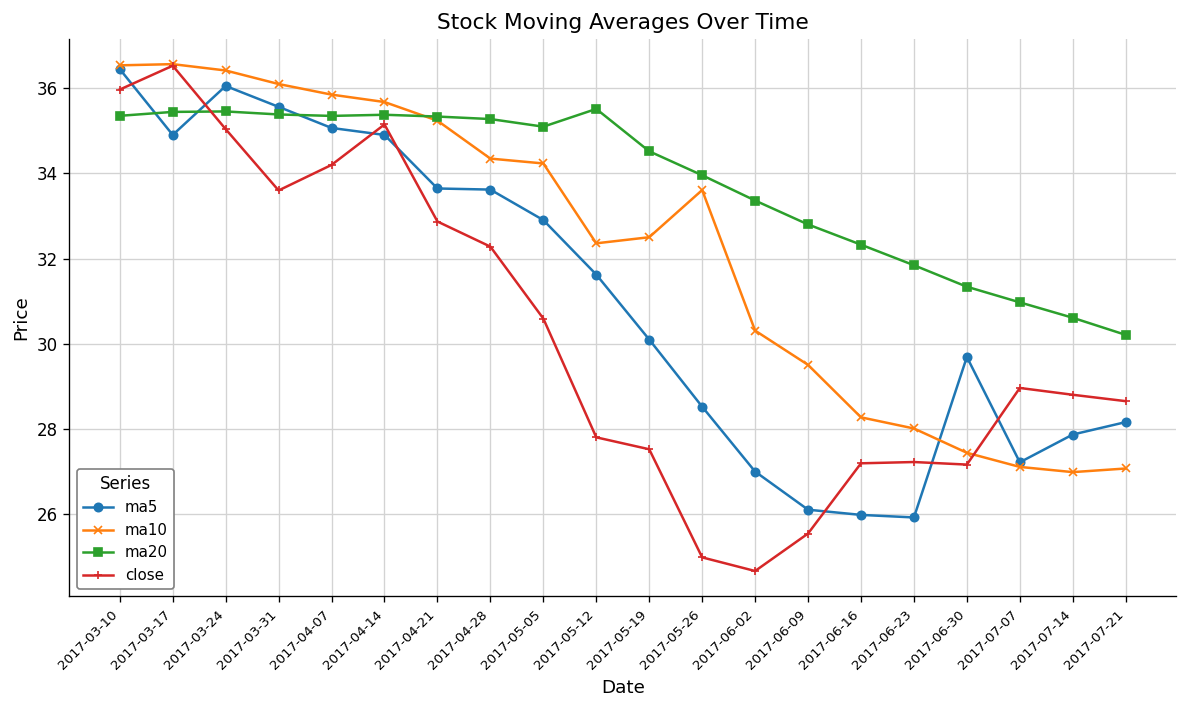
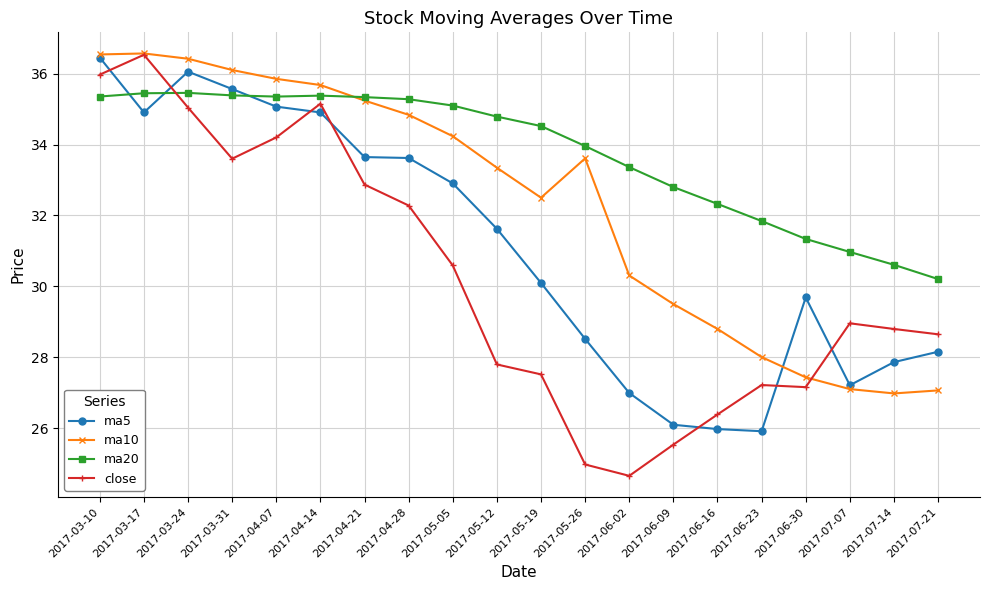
ma10, 2017-04-28: 34.3 -> 34.8
ma10, 2017-05-12: 32.4 -> 33.3
ma20, 2017-05-12: 35.5 -> 34.8
ma10, 2017-06-16: 28.3 -> 28.8
close, 2017-06-16: 27.2 -> 26.4
